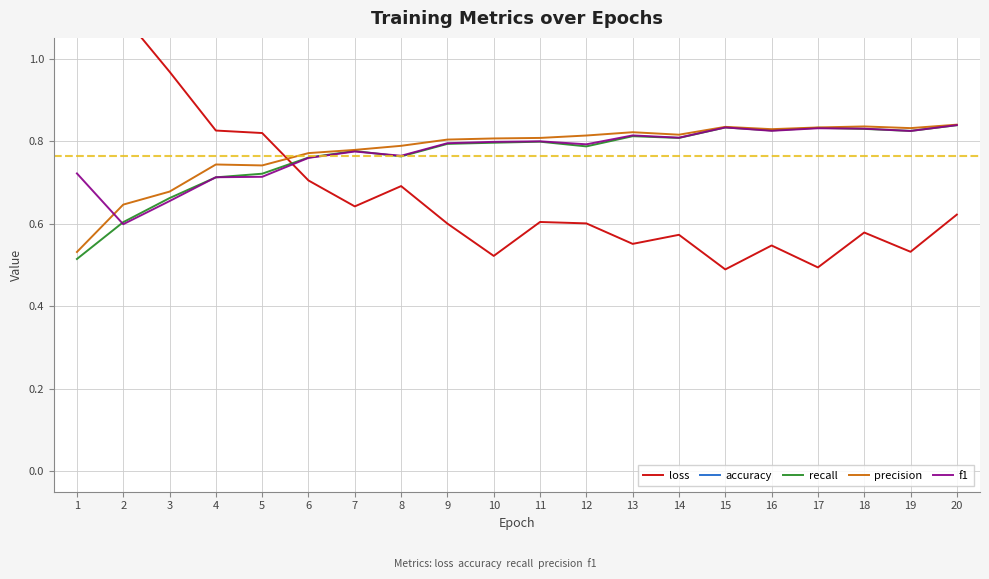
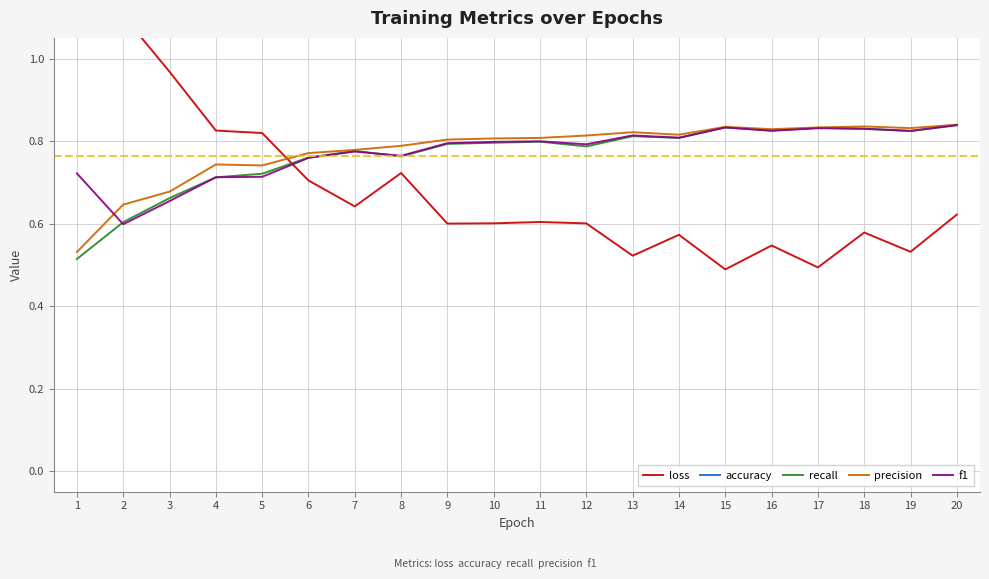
loss, 8: 0.69 -> 0.72
loss, 10: 0.52 -> 0.60
loss, 13: 0.55 -> 0.52
